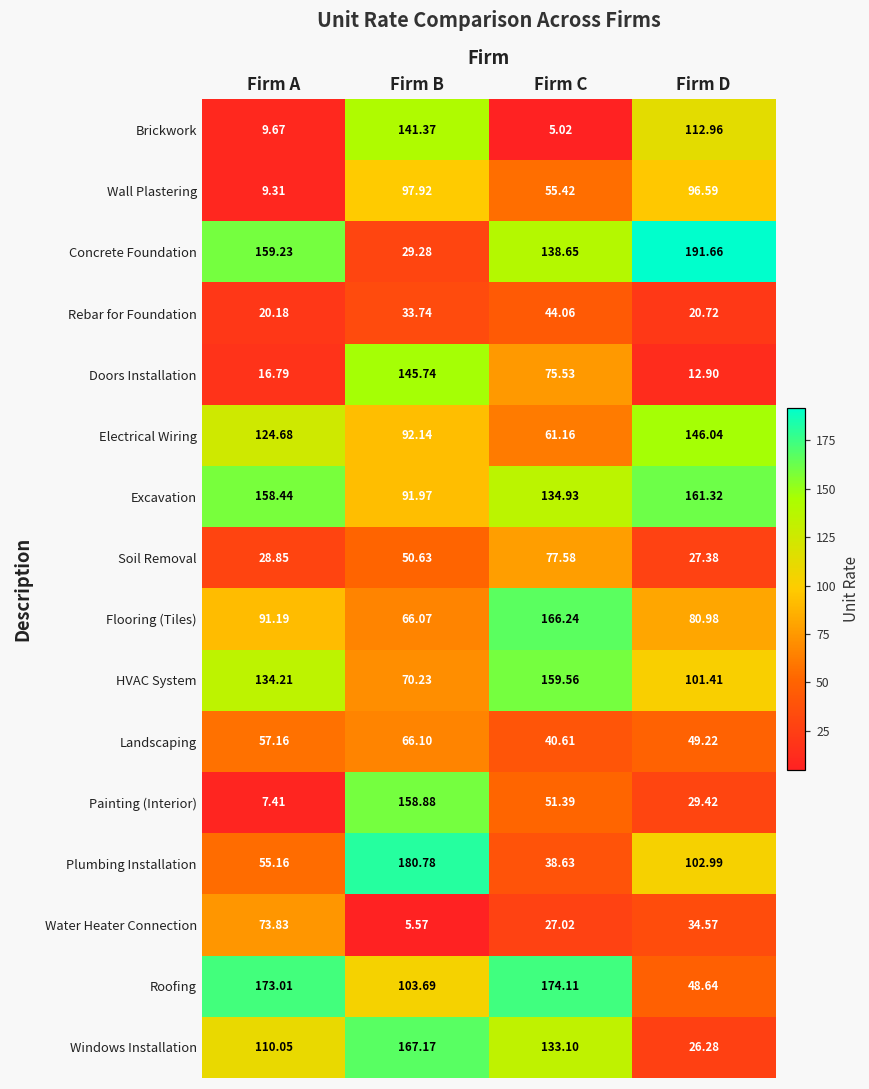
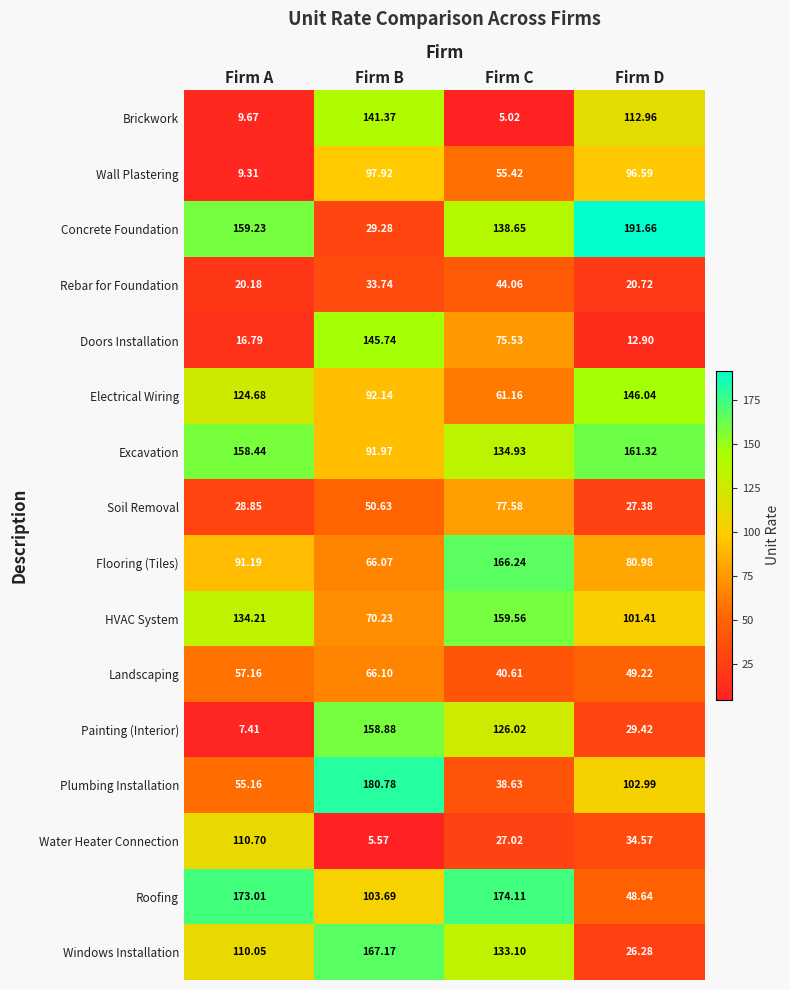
Painting (Interior), Firm C: 51.39 -> 126.02
Water Heater Connection, Firm A: 73.83 -> 110.70
